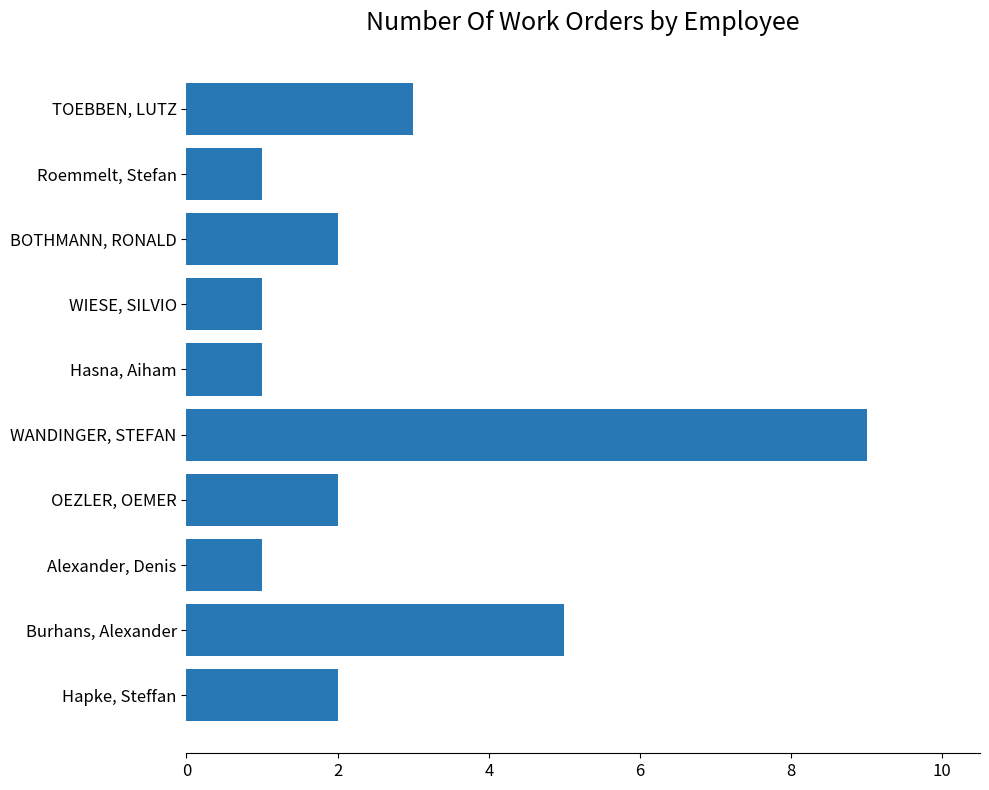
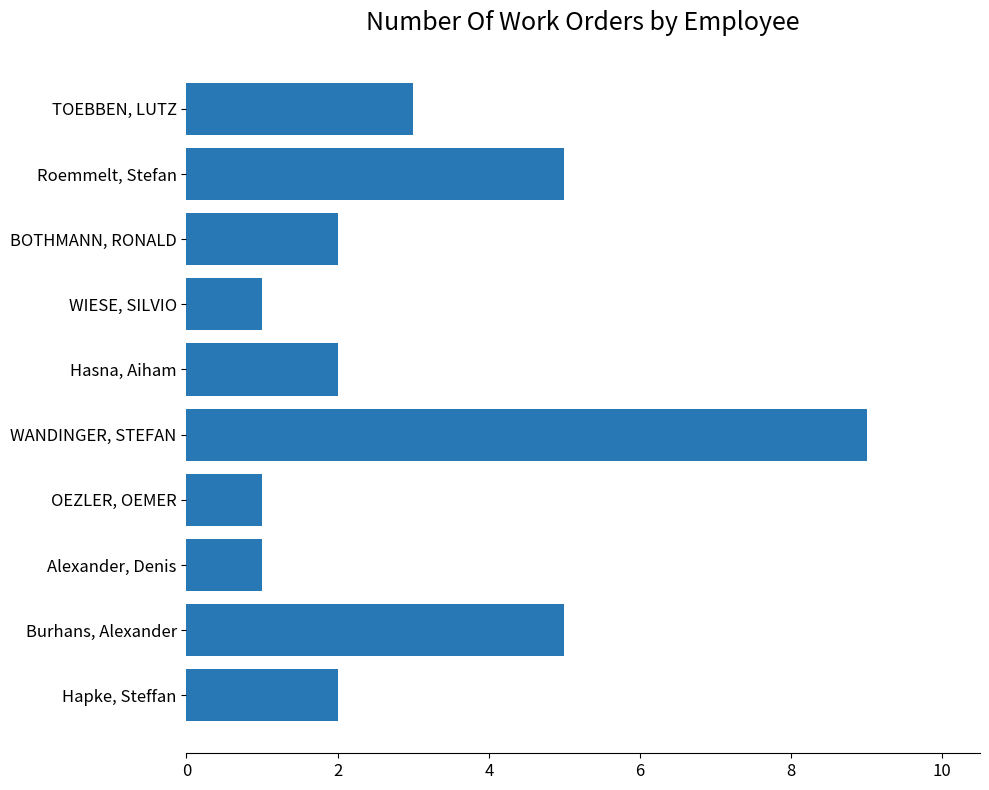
Roemmelt, Stefan: 1 -> 5
Hasna, Aiham: 1 -> 2
OEZLER, OEMER: 2 -> 1
